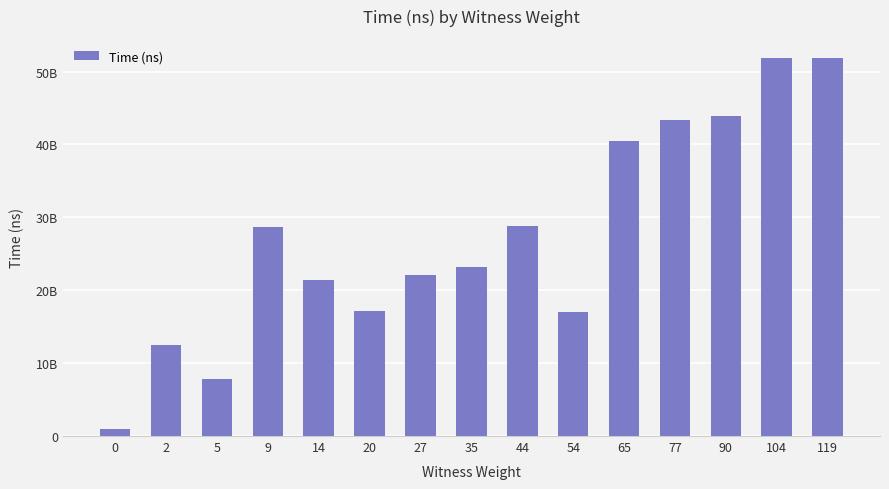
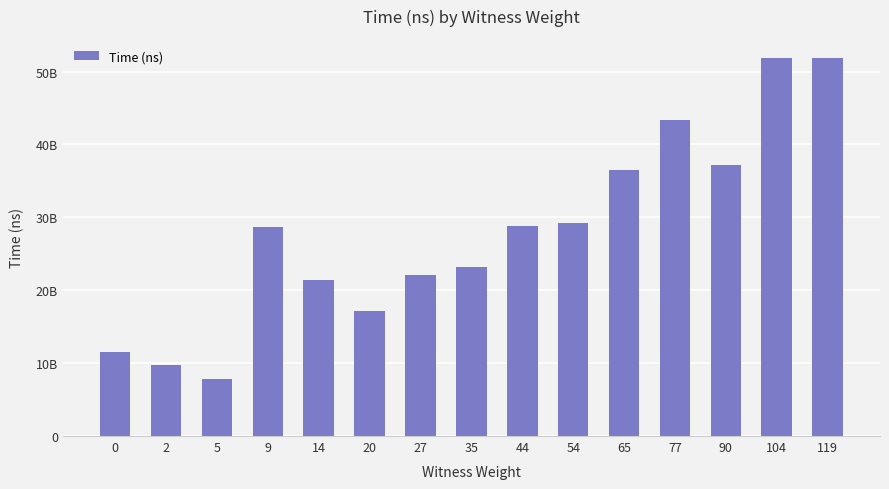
0: 1000000000 -> 12000000000
2: 12000000000 -> 10000000000
54: 17000000000 -> 29000000000
65: 40000000000 -> 37000000000
90: 44000000000 -> 37000000000
